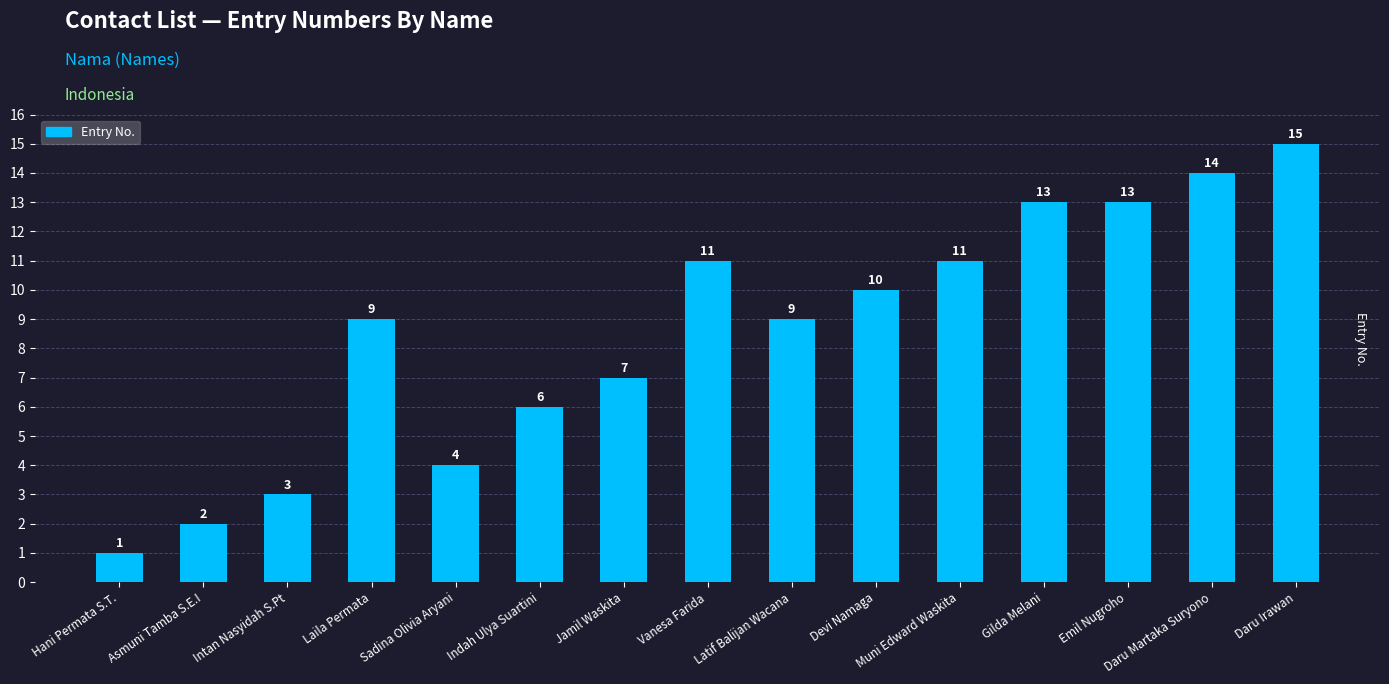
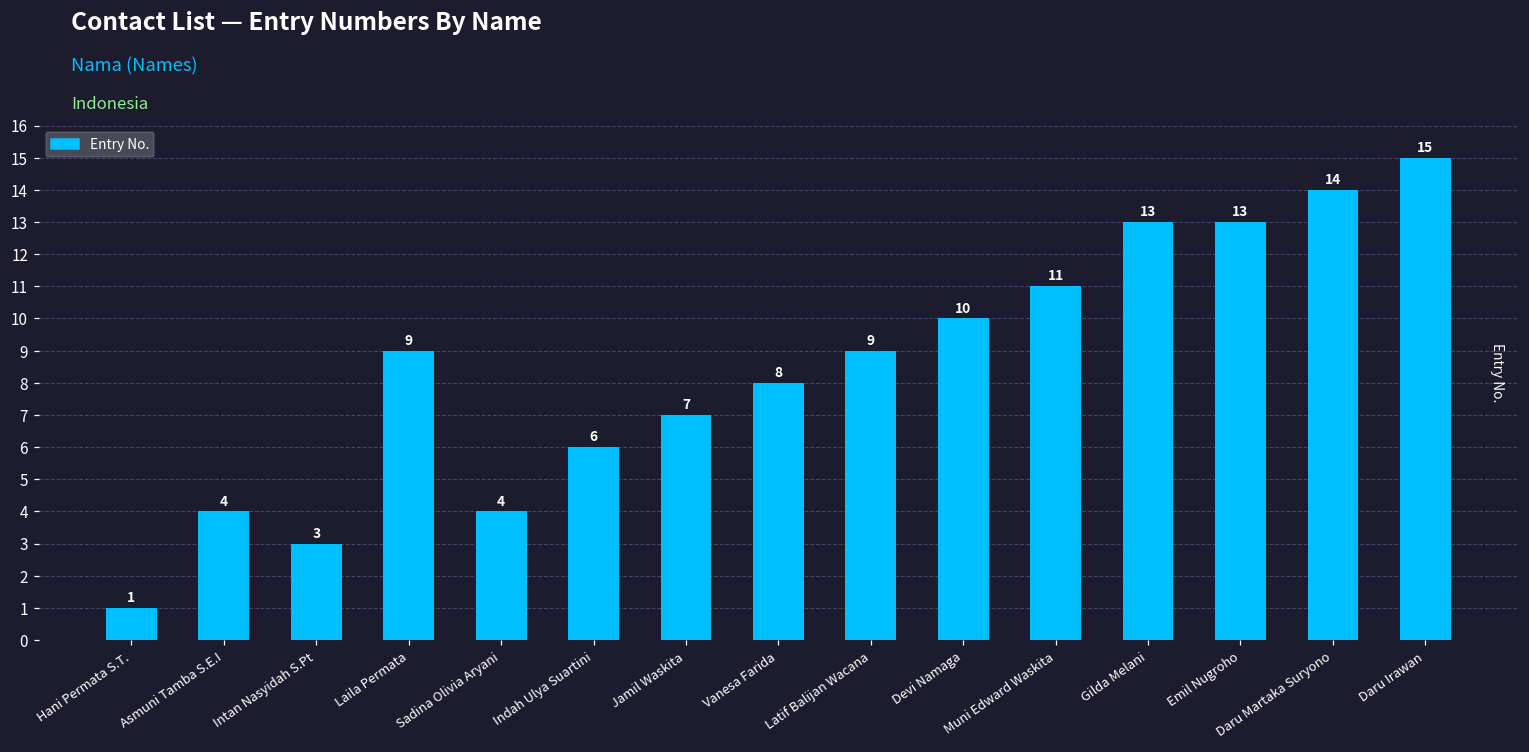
Asmuni Tamba S.E.I: 2 -> 4
Vanesa Farida: 11 -> 8
